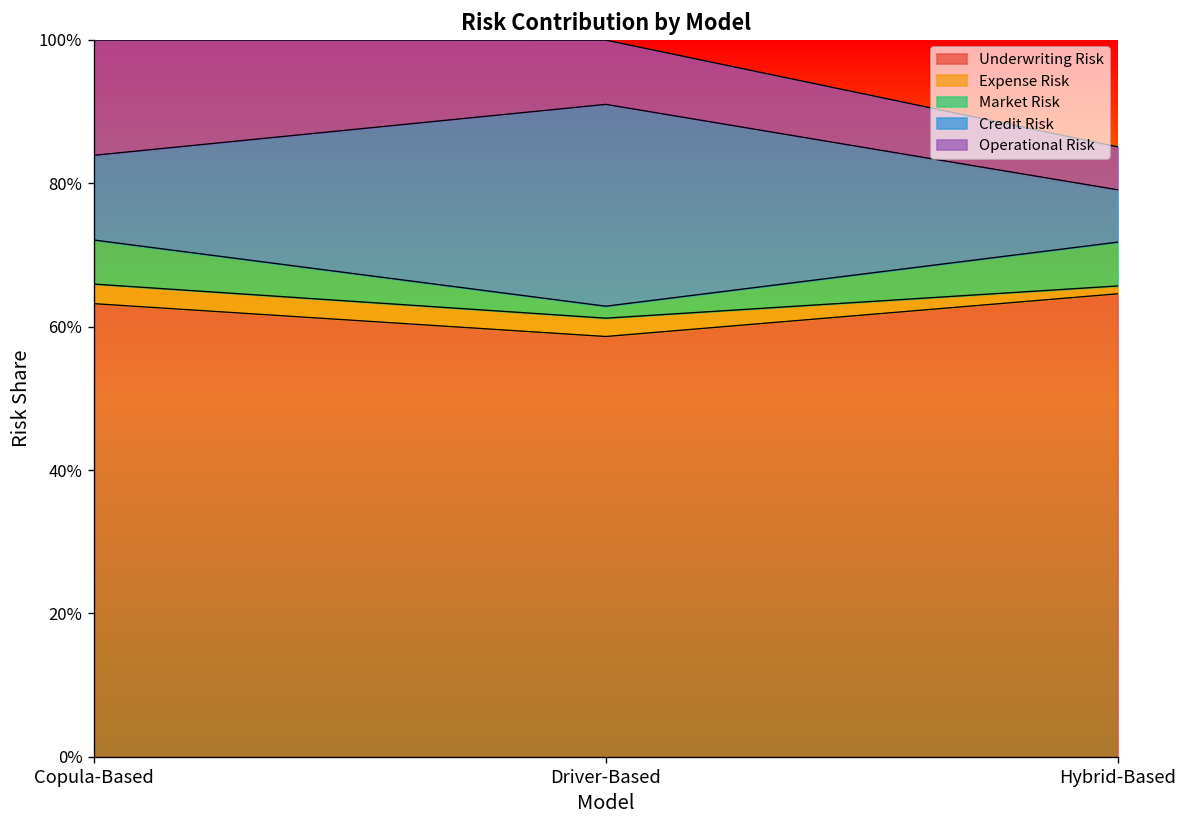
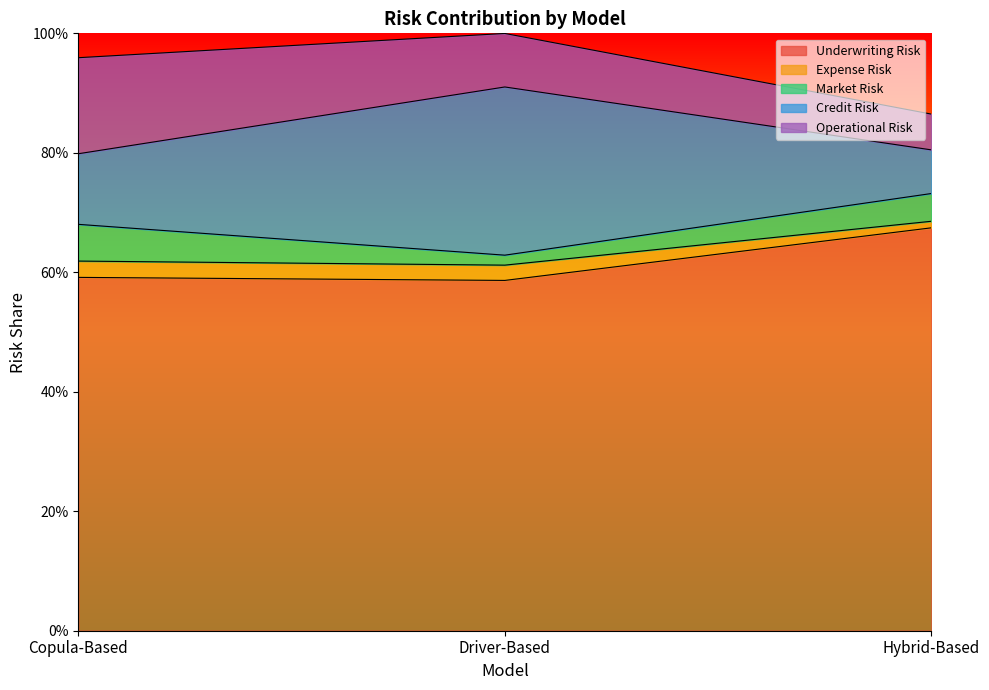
Underwriting Risk, Copula-Based: 63% -> 59%
Underwriting Risk, Hybrid-Based: 65% -> 67%
Market Risk, Hybrid-Based: 6% -> 5%
